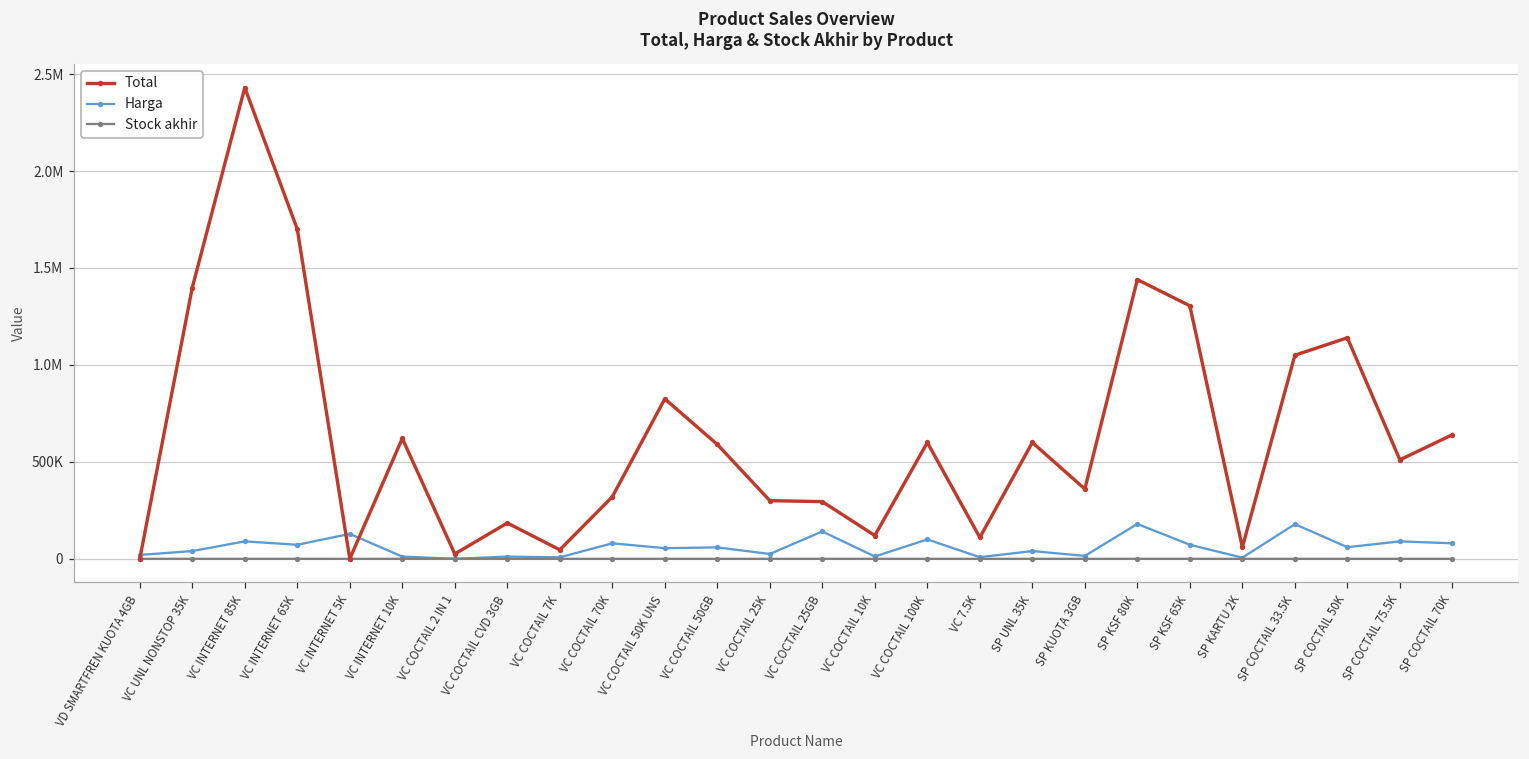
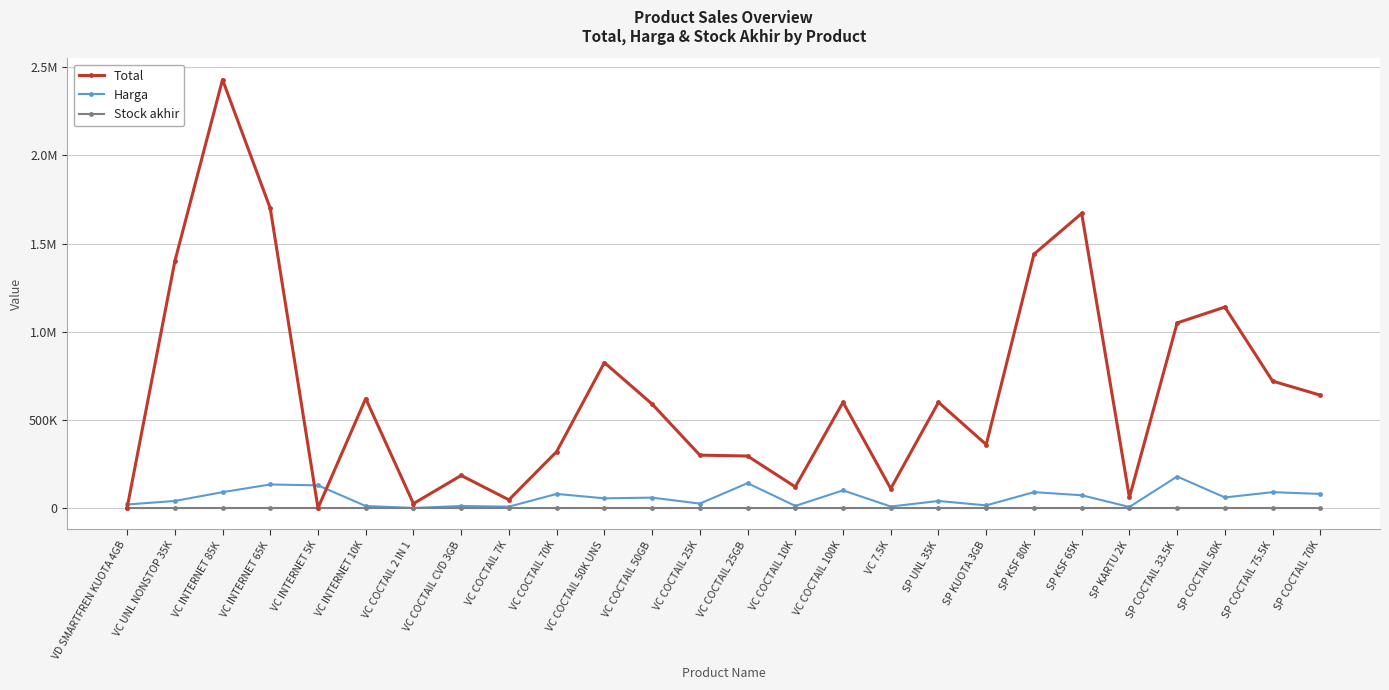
Harga, VC INTERNET 65K: 70000 -> 130000
Harga, SP KSF 80K: 180000 -> 90000
Total, SP KSF 65K: 1310000 -> 1670000
Total, SP COCTAIL 75.5K: 510000 -> 720000
